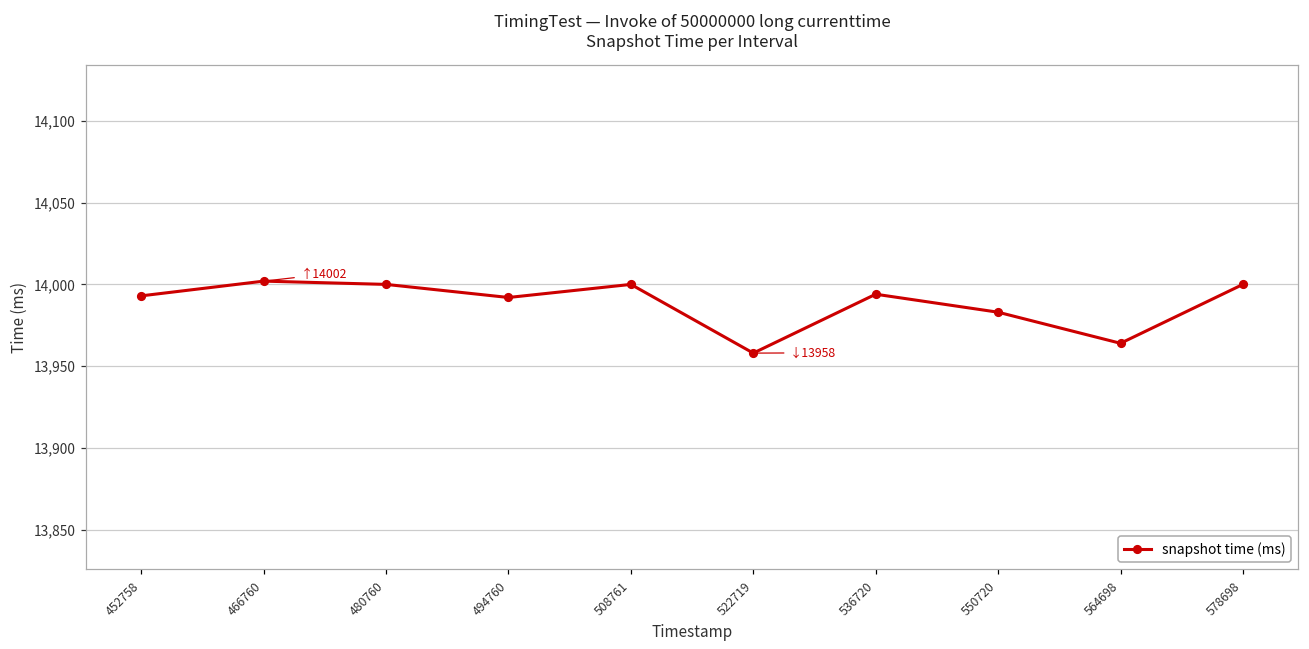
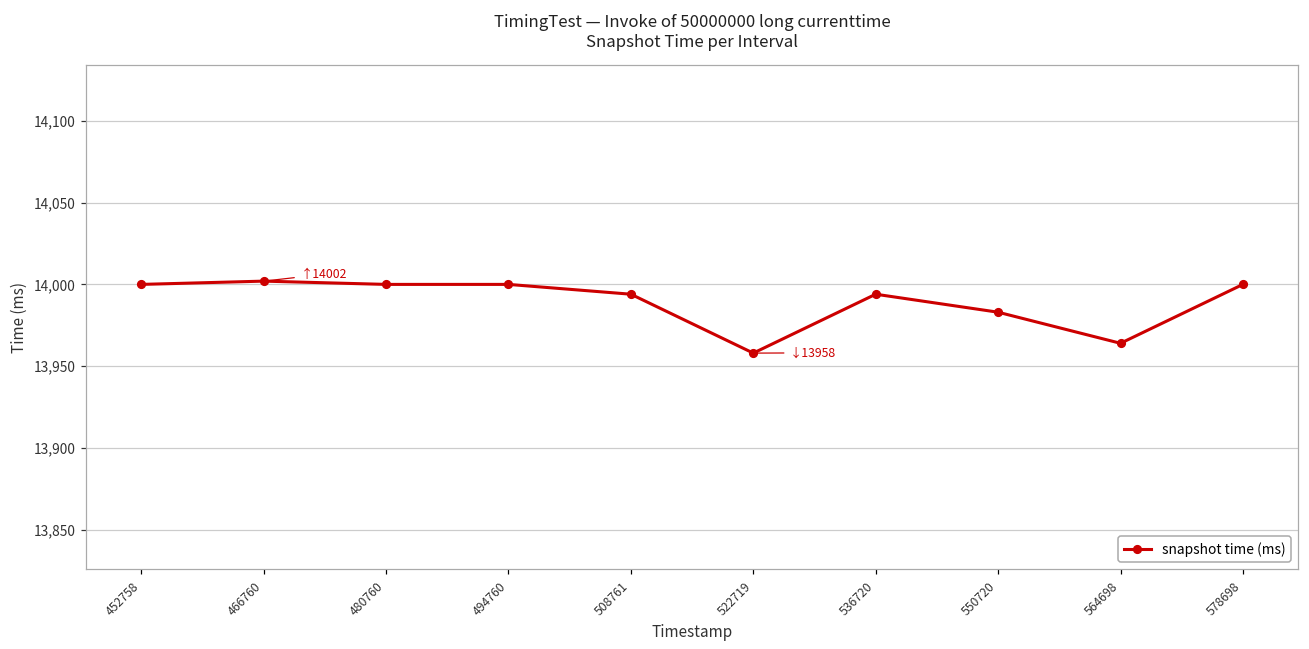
452758: 13,993 -> 14,000
494760: 13,992 -> 14,000
508761: 14,000 -> 13,994
